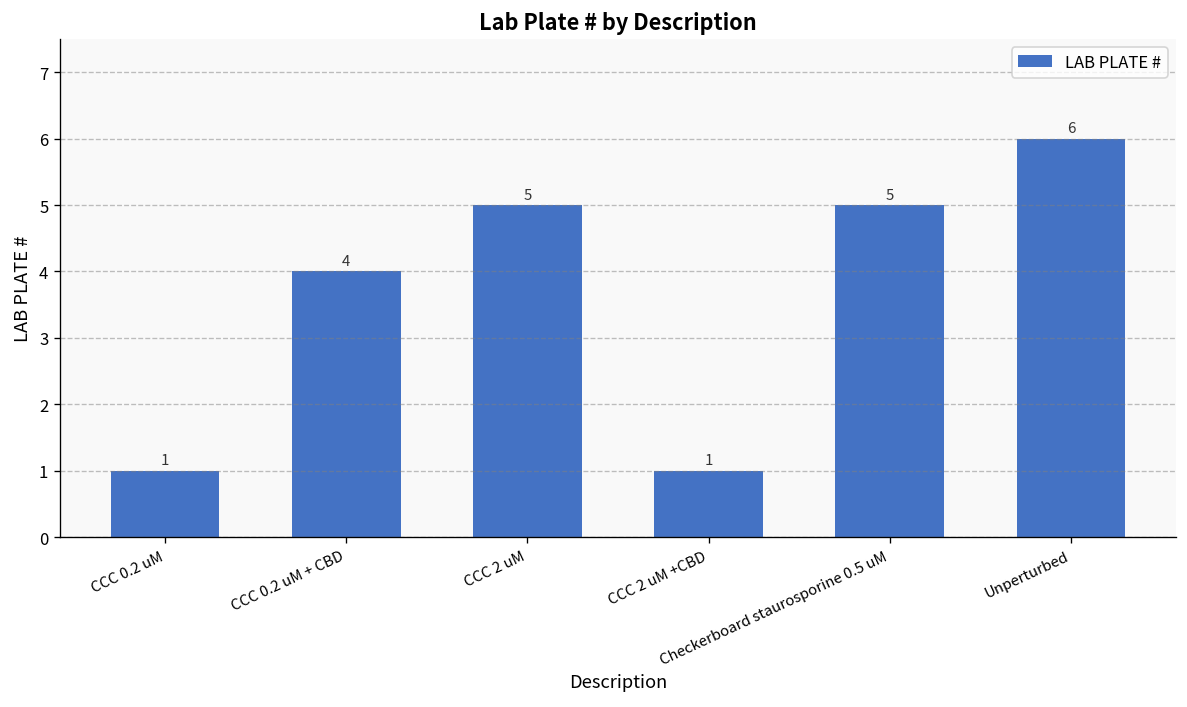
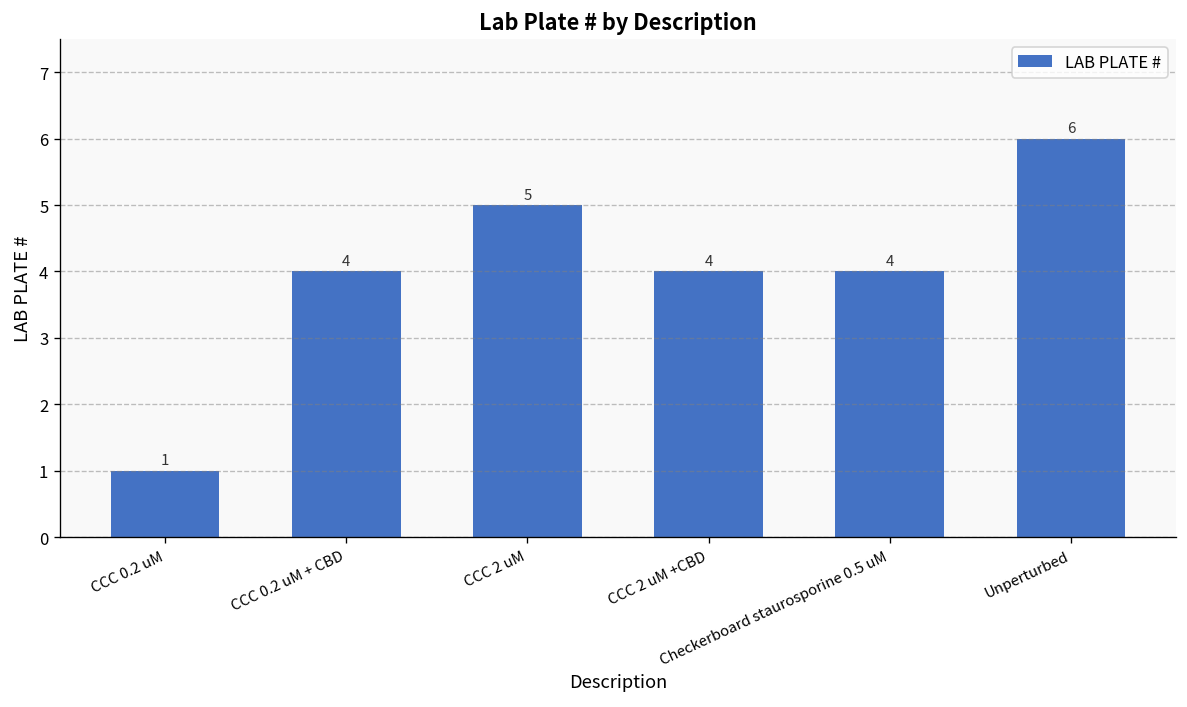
CCC 2 uM +CBD: 1 -> 4
Checkerboard staurosporine 0.5 uM: 5 -> 4
